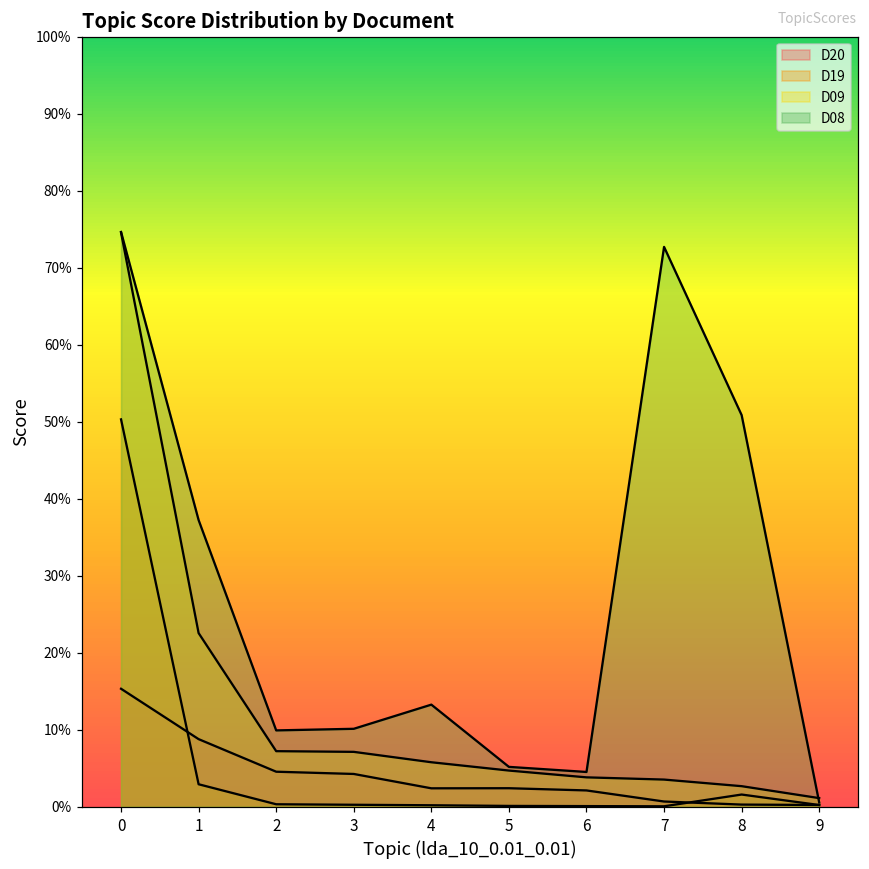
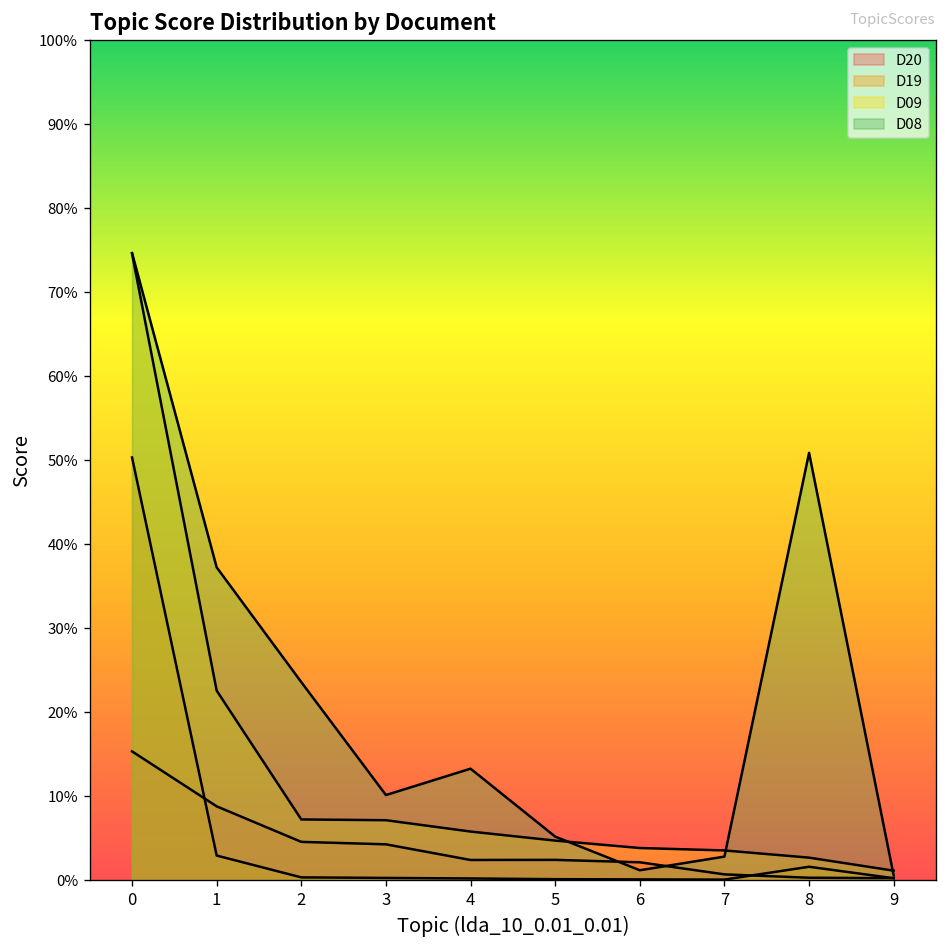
D08, 2: 10% -> 24%
D08, 6: 5% -> 1%
D08, 7: 73% -> 3%
